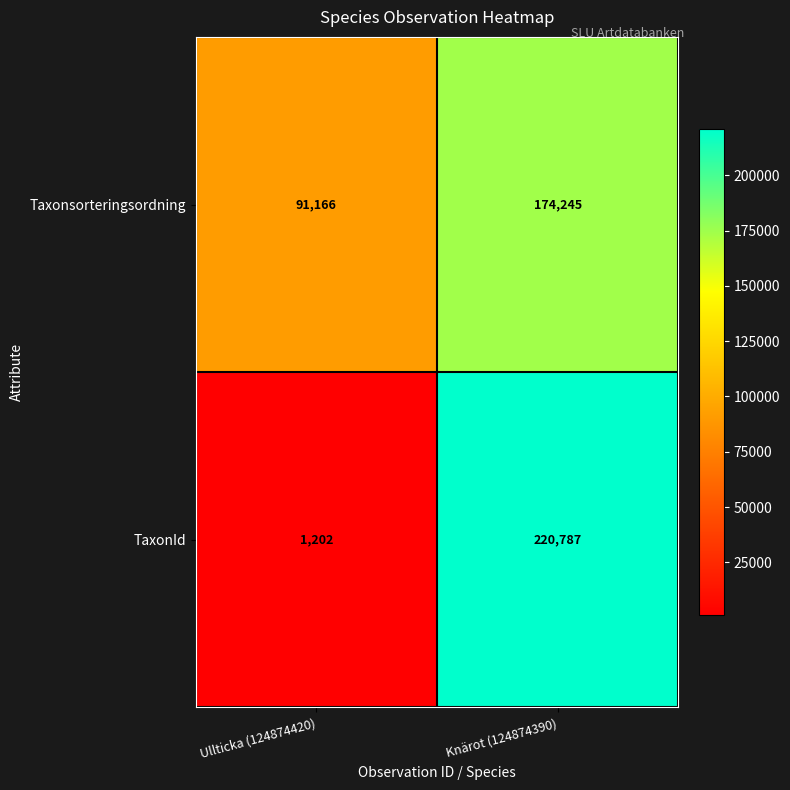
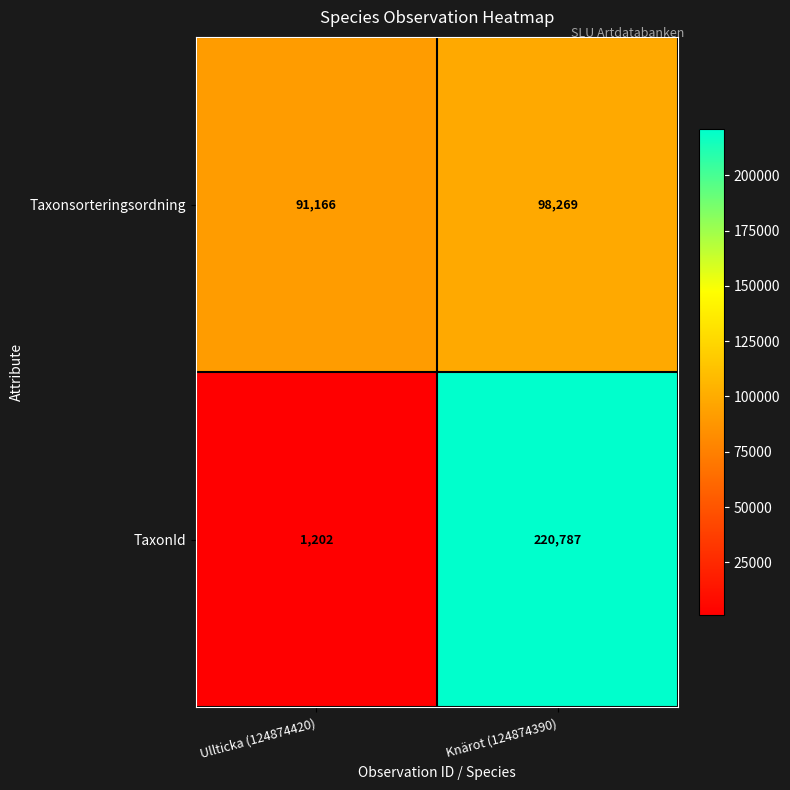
Taxonsorteringsordning, Knärot (124874390): 174,245 -> 98,269
